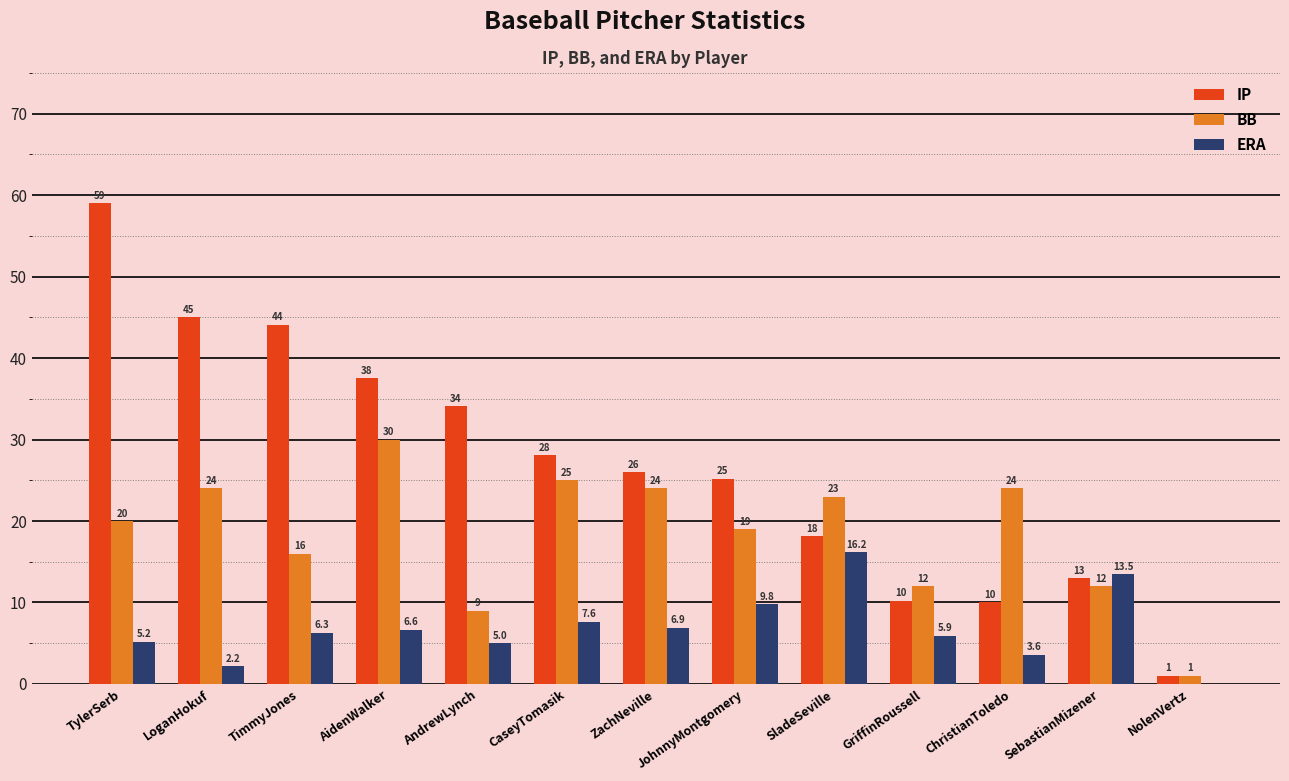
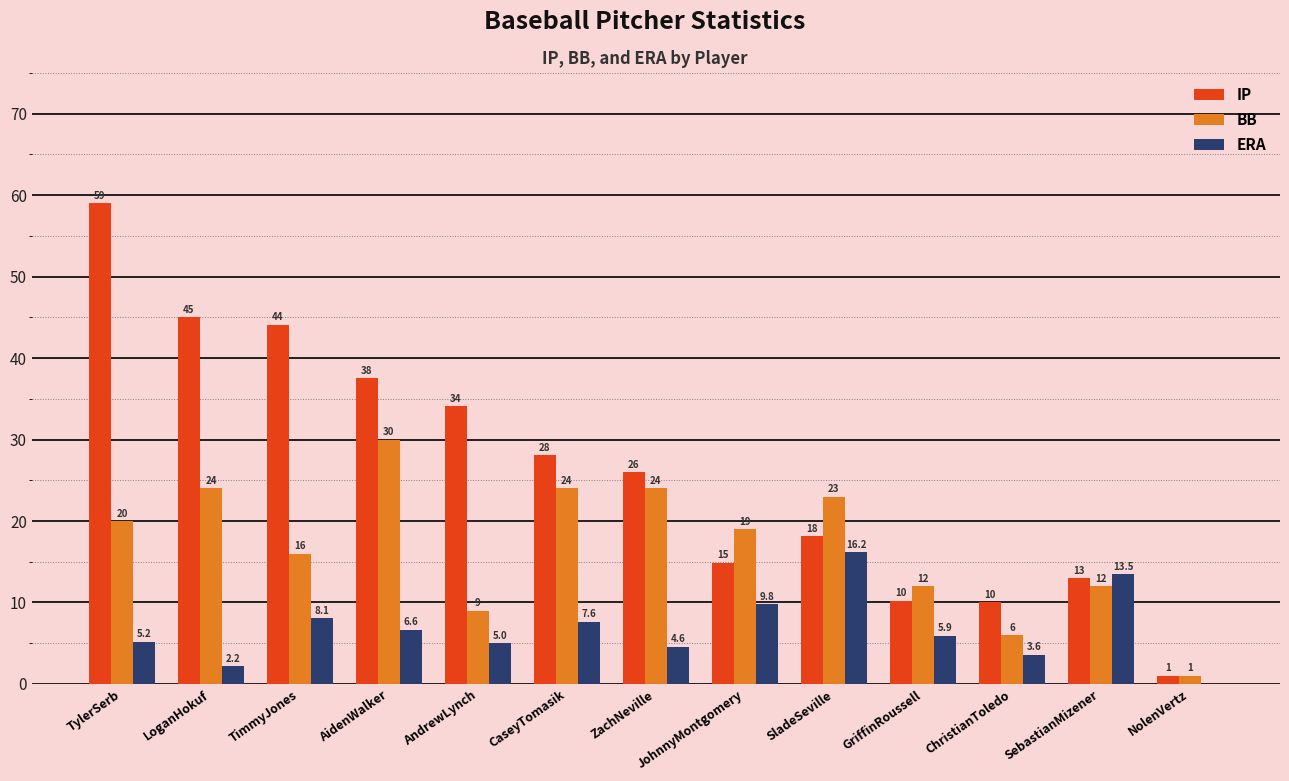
ERA, TimmyJones: 6.3 -> 8.1
BB, CaseyTomasik: 25 -> 24
ERA, ZachNeville: 6.9 -> 4.6
IP, JohnnyMontgomery: 25 -> 15
BB, ChristianToledo: 24 -> 6
